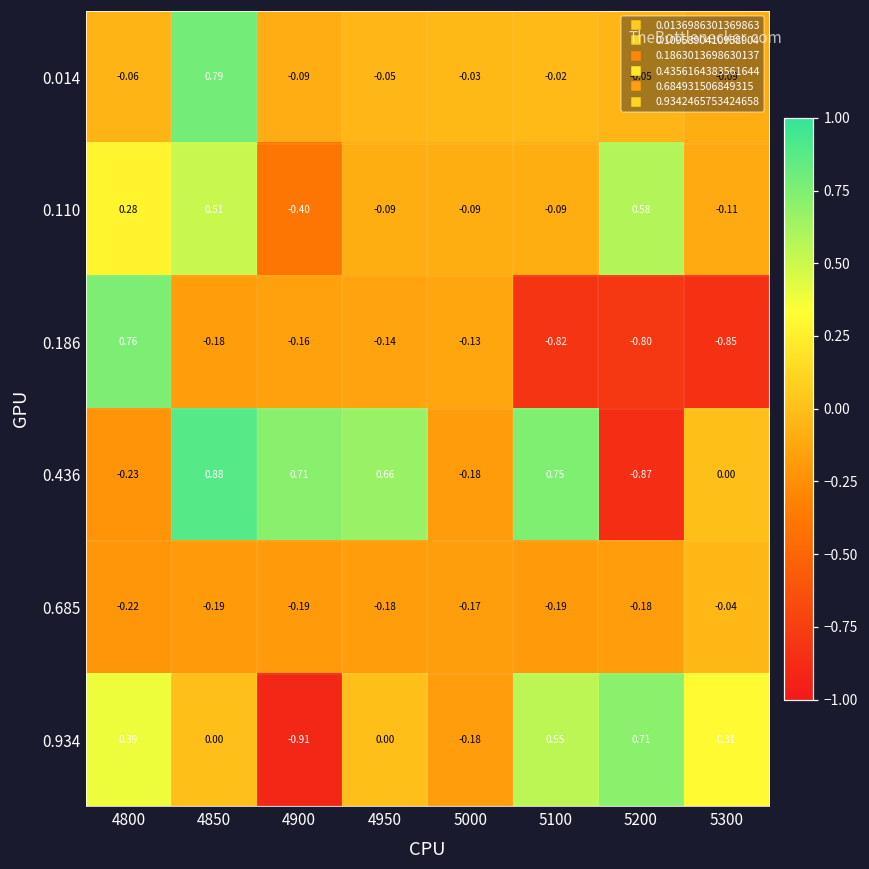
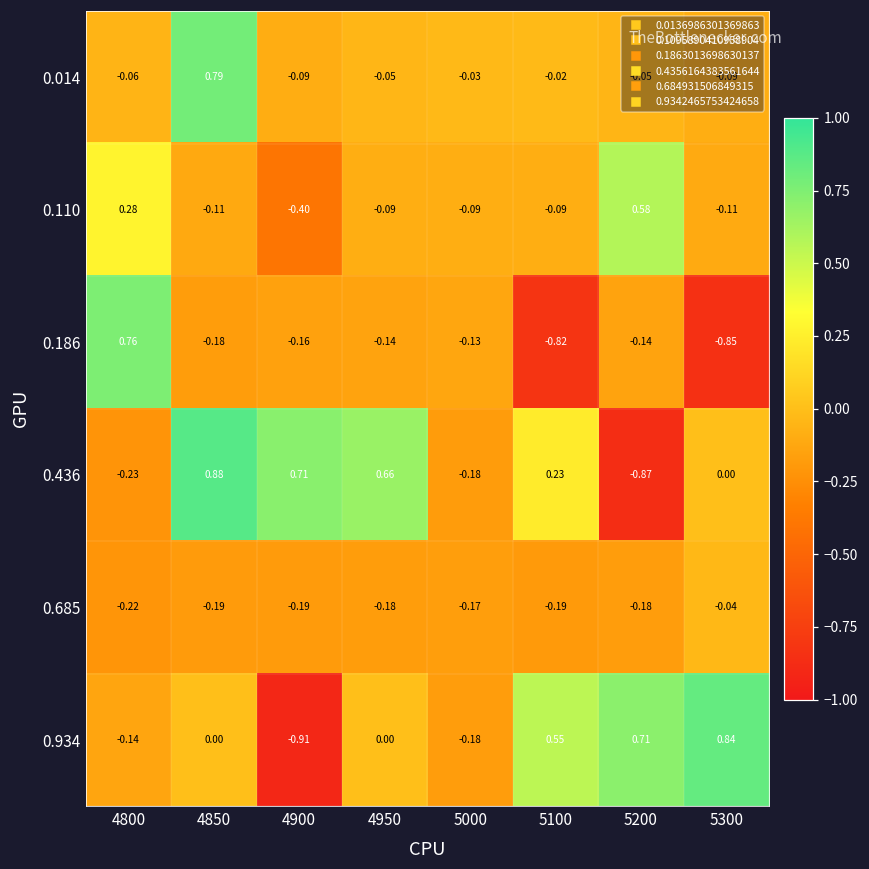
0.110, 4850: 0.51 -> -0.11
0.186, 5200: -0.80 -> -0.14
0.436, 5100: 0.75 -> 0.23
0.934, 4800: 0.39 -> -0.14
0.934, 5300: 0.31 -> 0.84
